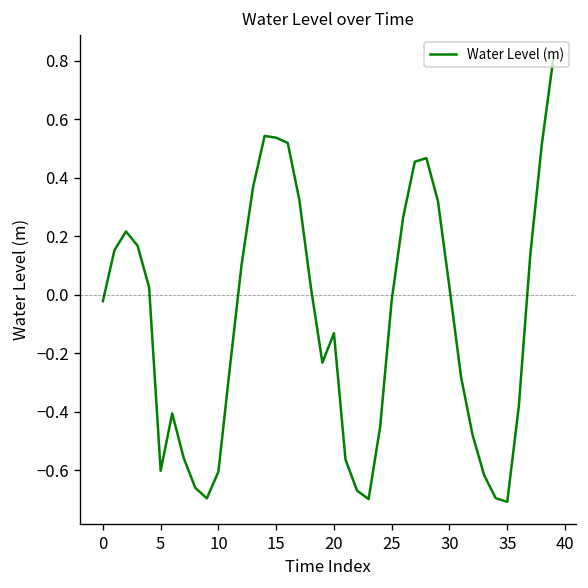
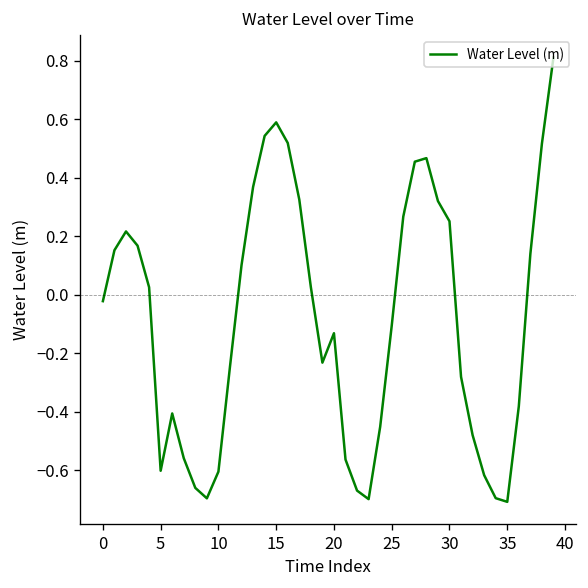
15: 0.54 -> 0.59
25: -0.02 -> -0.11
30: 0.02 -> 0.25
